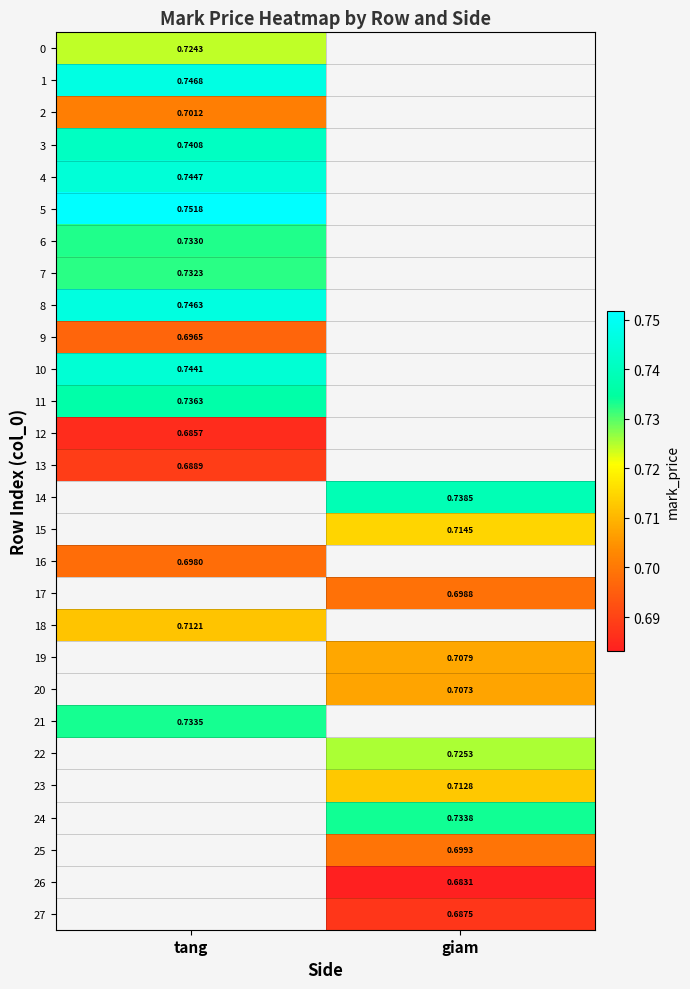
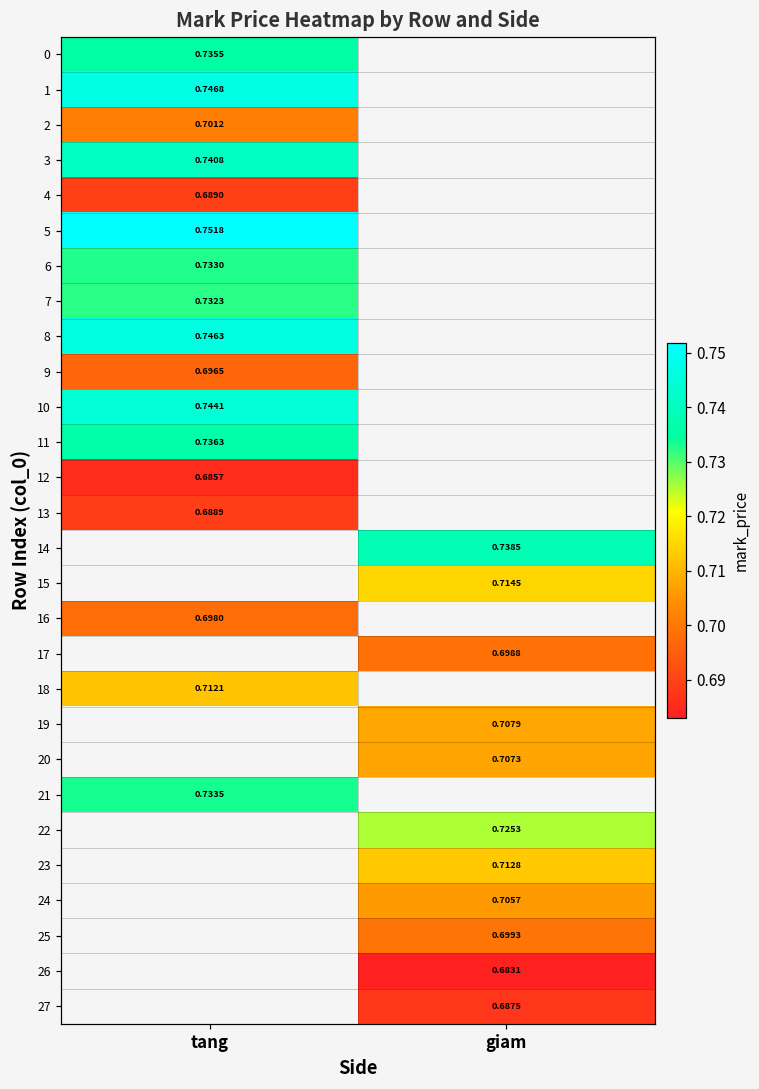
0, tang: 0.7243 -> 0.7355
4, tang: 0.7447 -> 0.6890
24, giam: 0.7338 -> 0.7057
